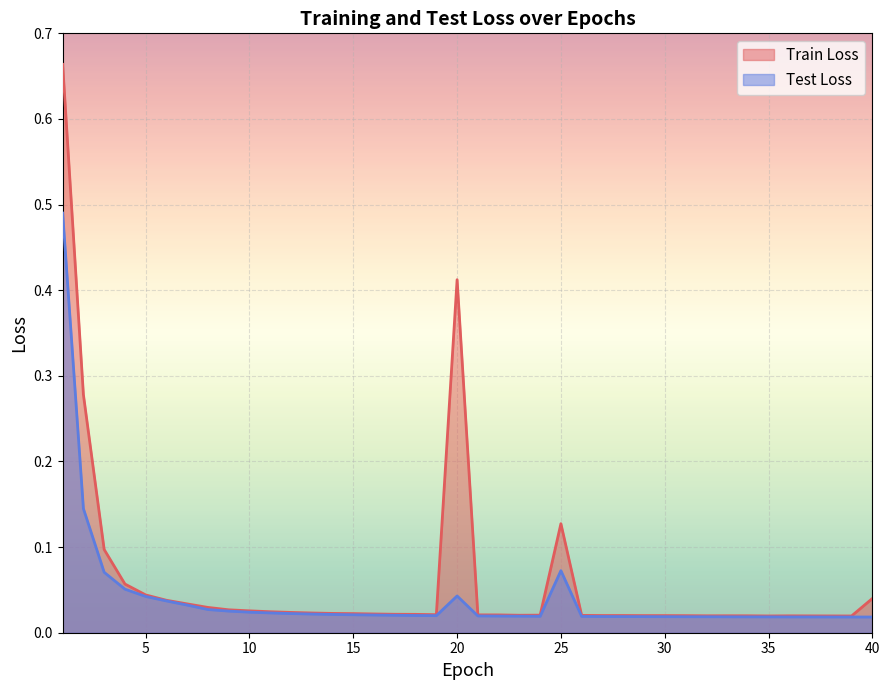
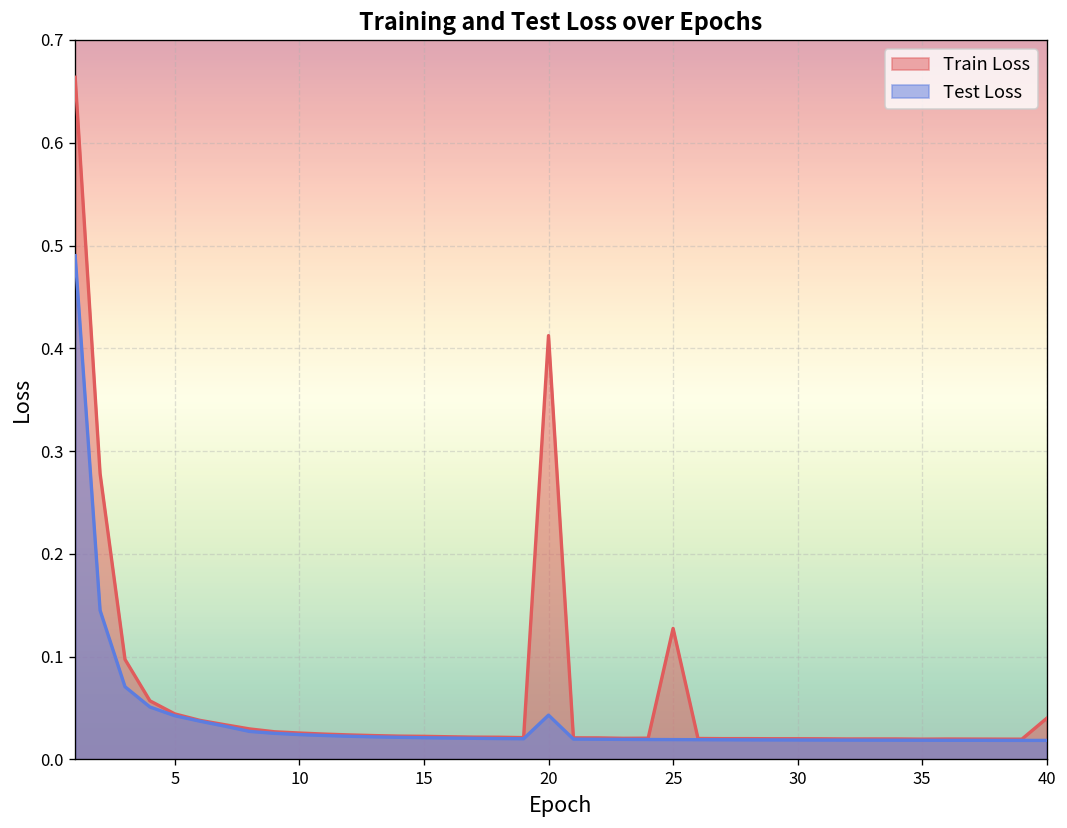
Test Loss, 25: 0.07 -> 0.02
